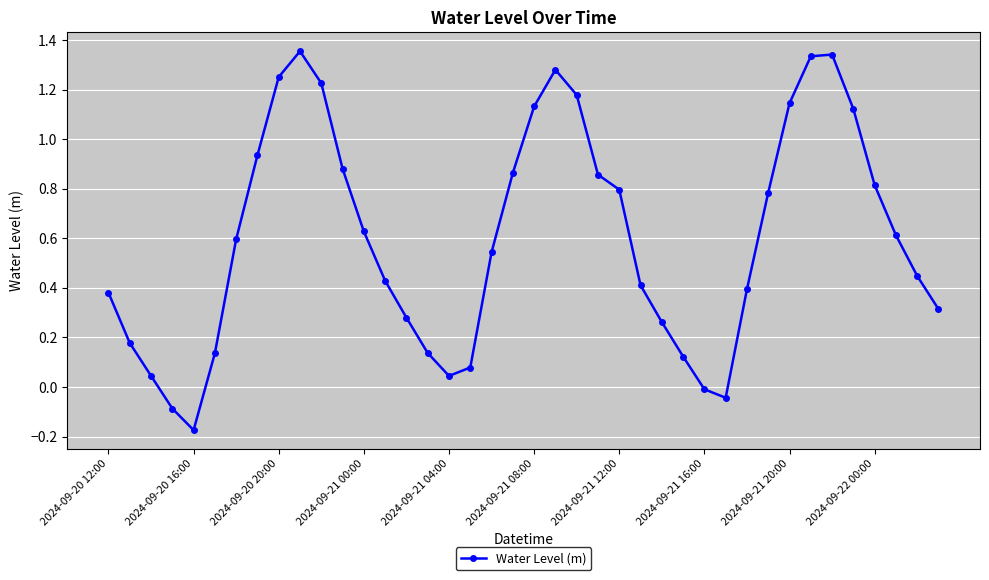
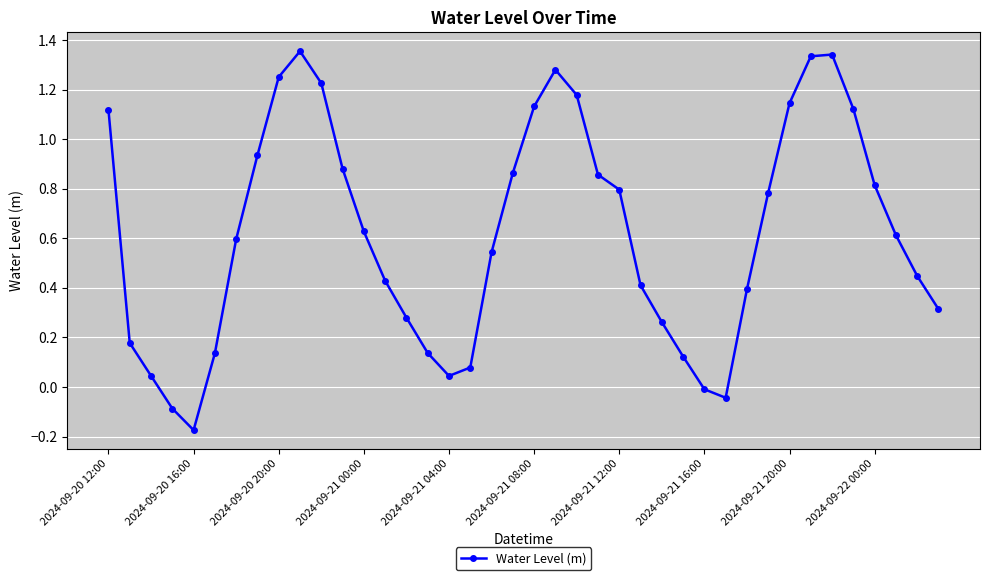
2024-09-20 12:00: 0.38 -> 1.12
